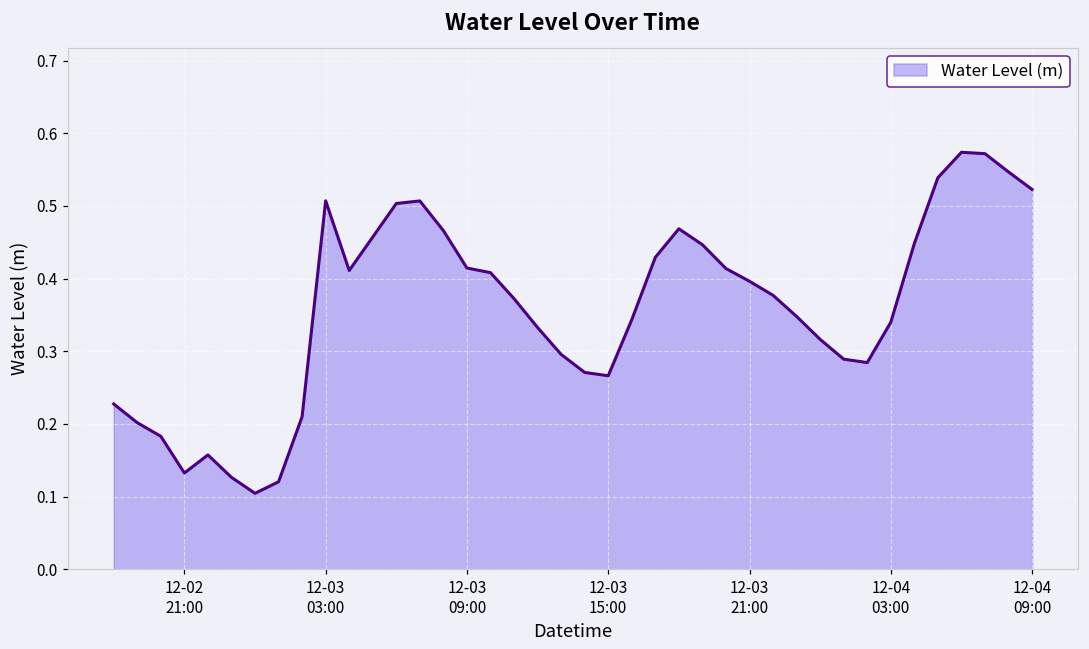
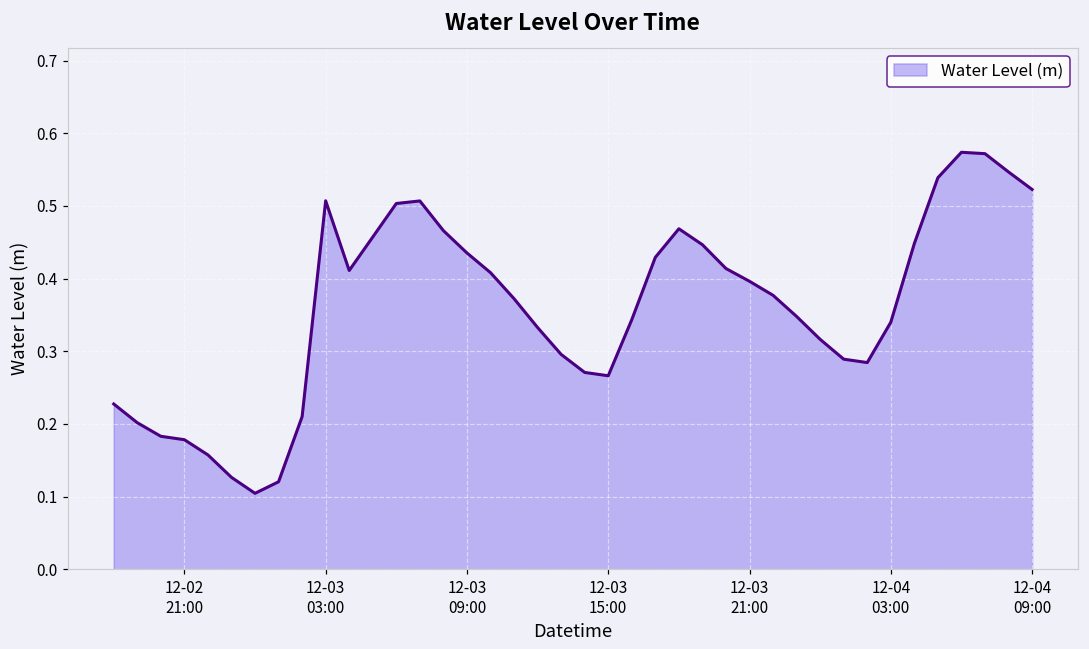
12-02 21:00: 0.13 -> 0.18
12-03 09:00: 0.41 -> 0.44
